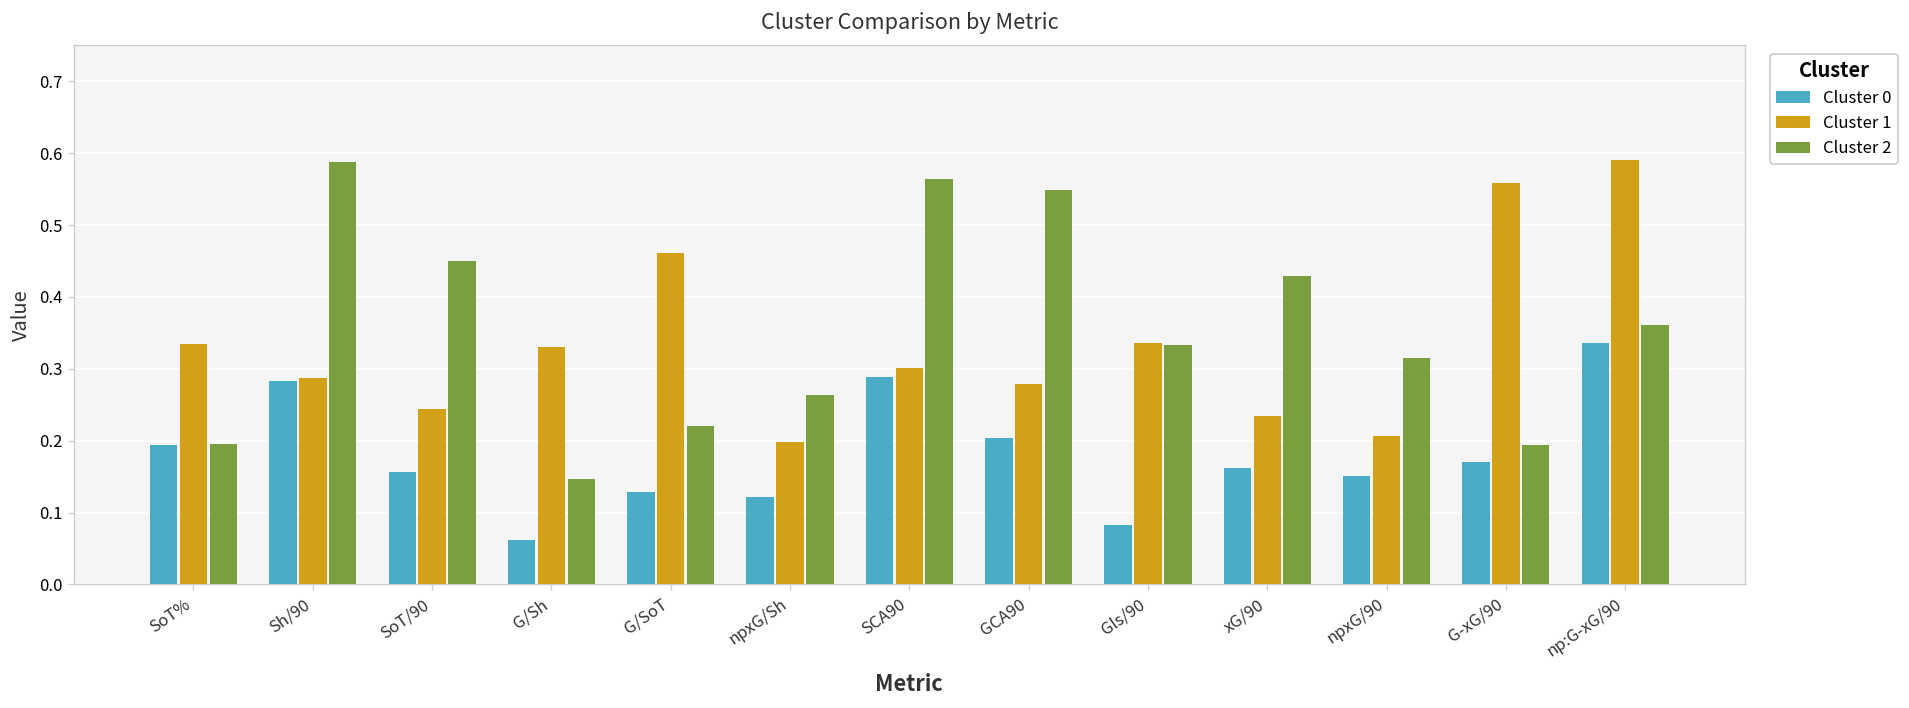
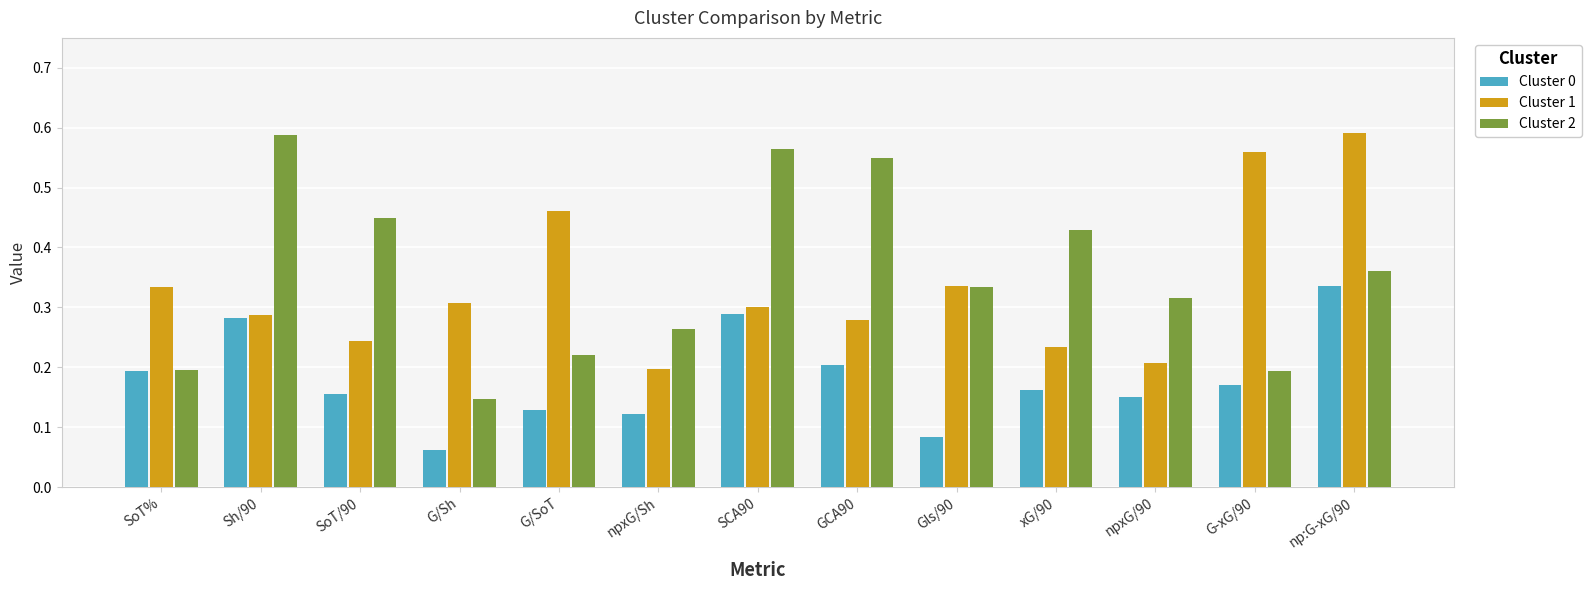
Cluster 1, G/Sh: 0.33 -> 0.31
